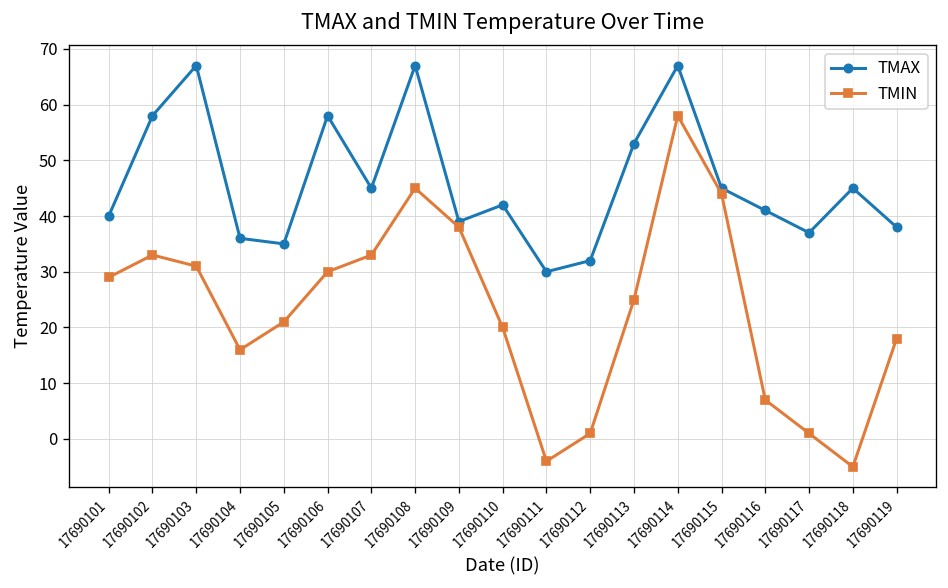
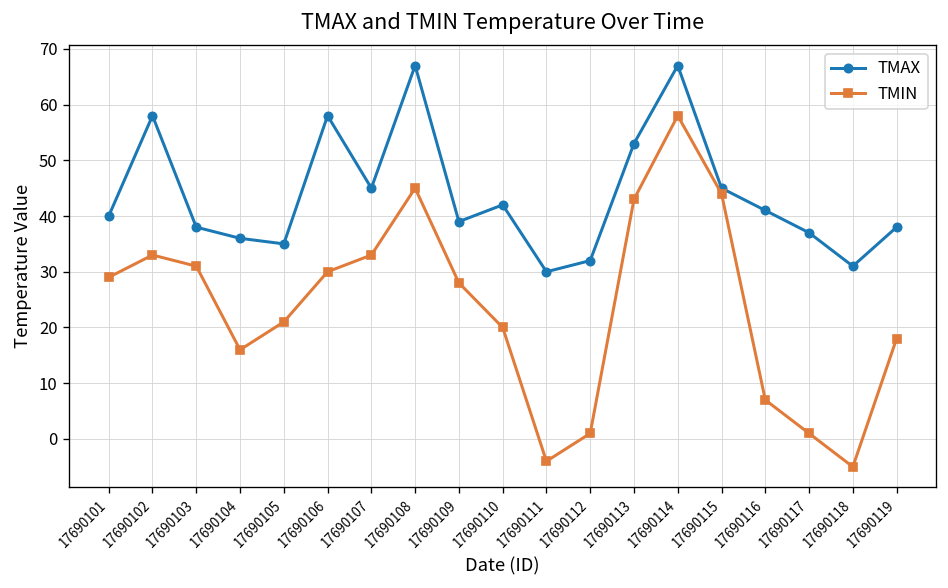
TMAX, 17690103: 67 -> 38
TMIN, 17690109: 38 -> 28
TMIN, 17690113: 25 -> 43
TMAX, 17690118: 45 -> 31
